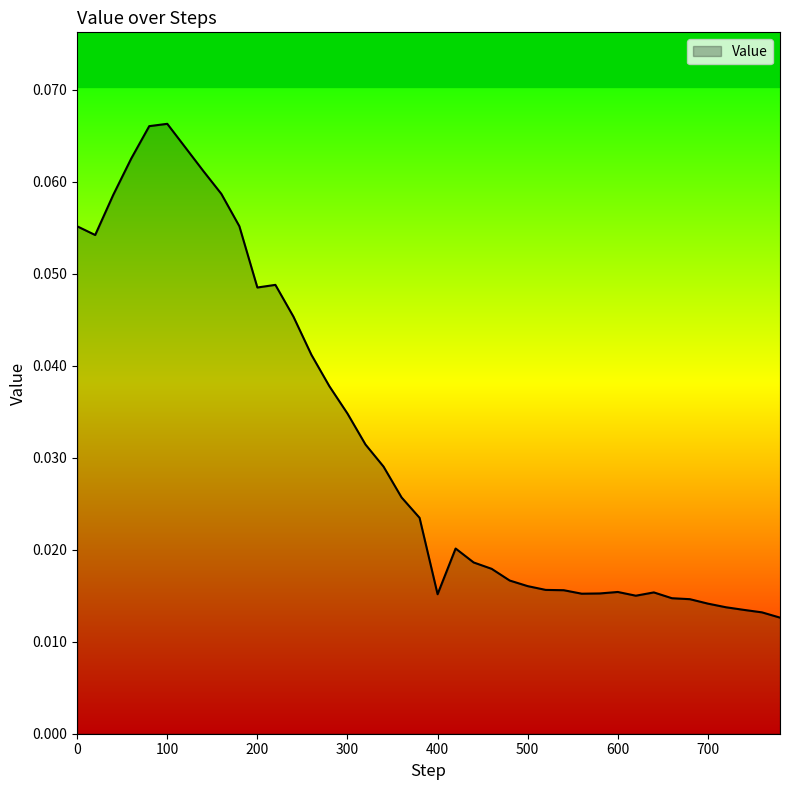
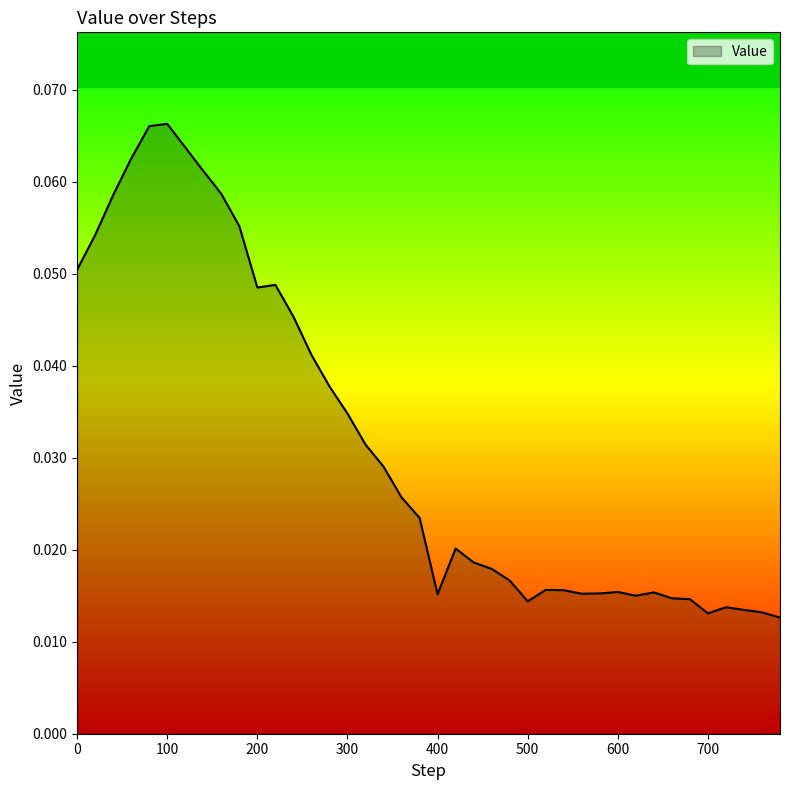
0: 0.055 -> 0.050
500: 0.016 -> 0.014
700: 0.014 -> 0.013
